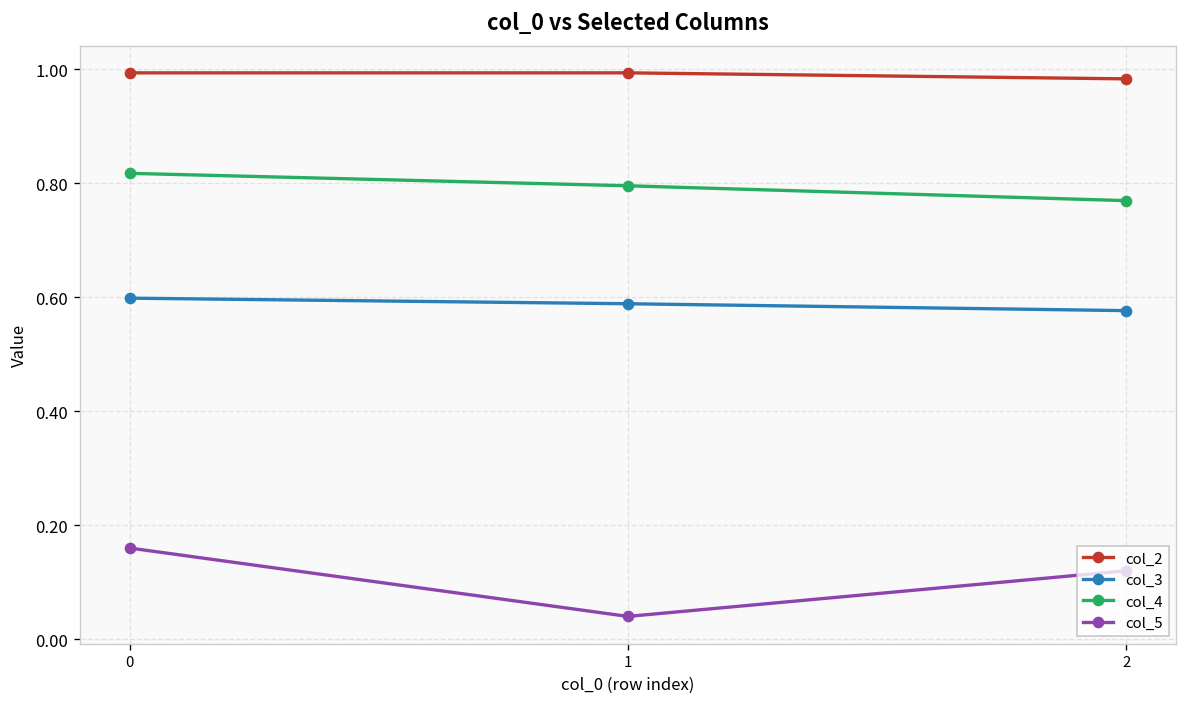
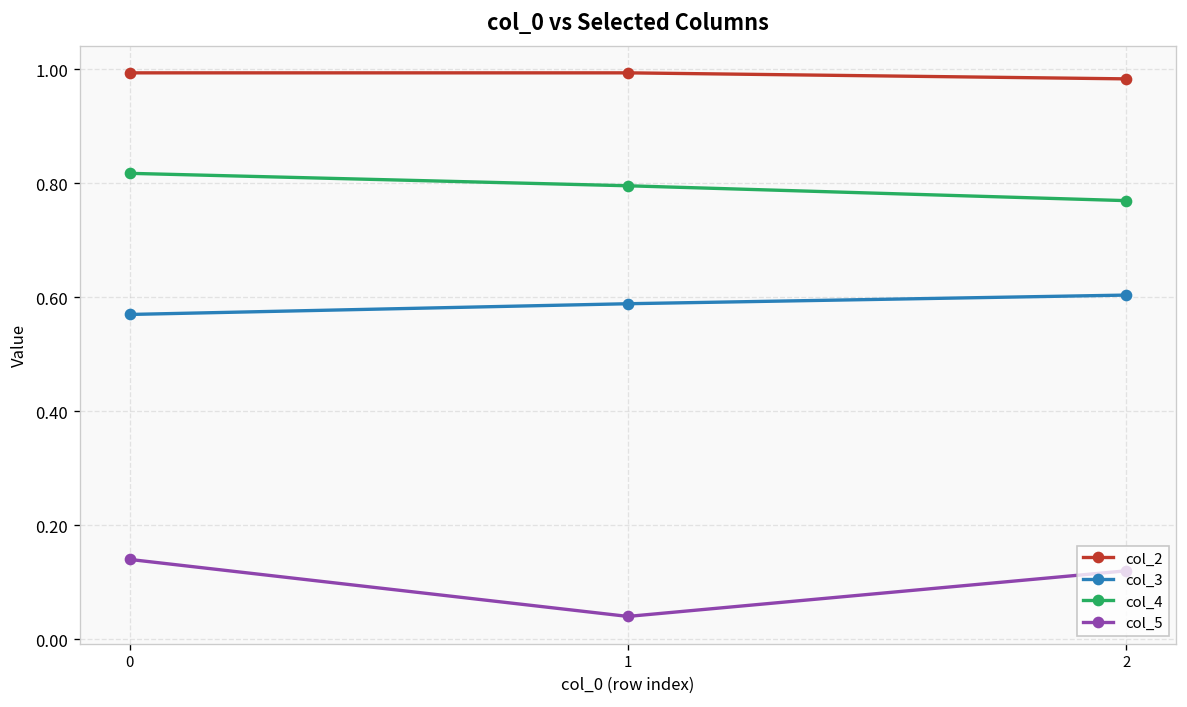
col_3, 0: 0.60 -> 0.57
col_5, 0: 0.16 -> 0.14
col_3, 2: 0.58 -> 0.60
